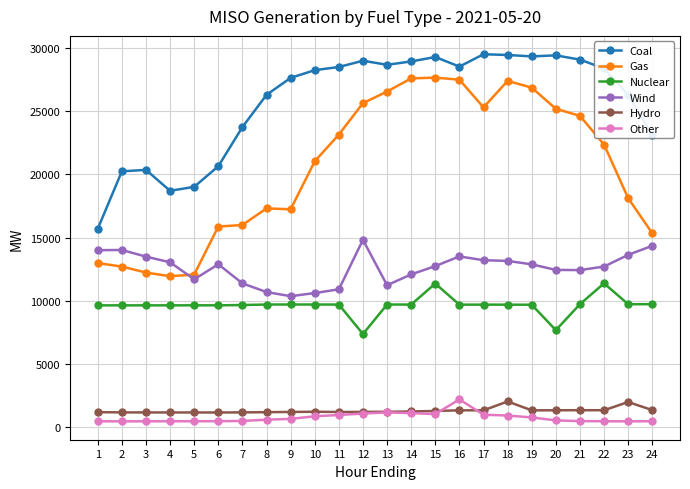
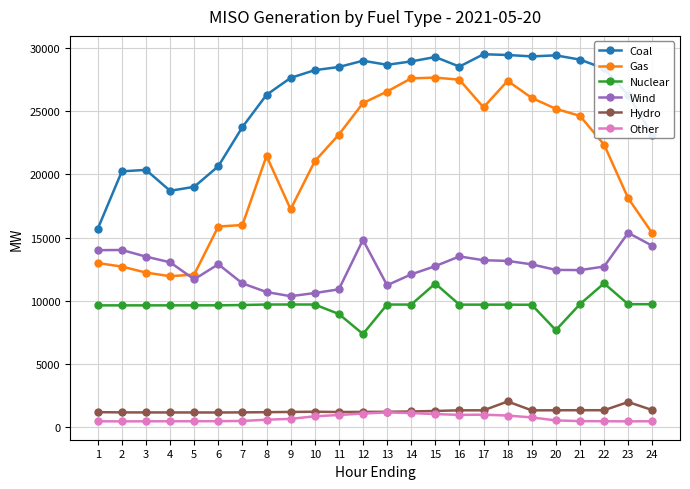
Gas, 8: 17300 -> 21500
Nuclear, 11: 9700 -> 8900
Other, 16: 2200 -> 900
Gas, 19: 26900 -> 26100
Wind, 23: 13600 -> 15400
